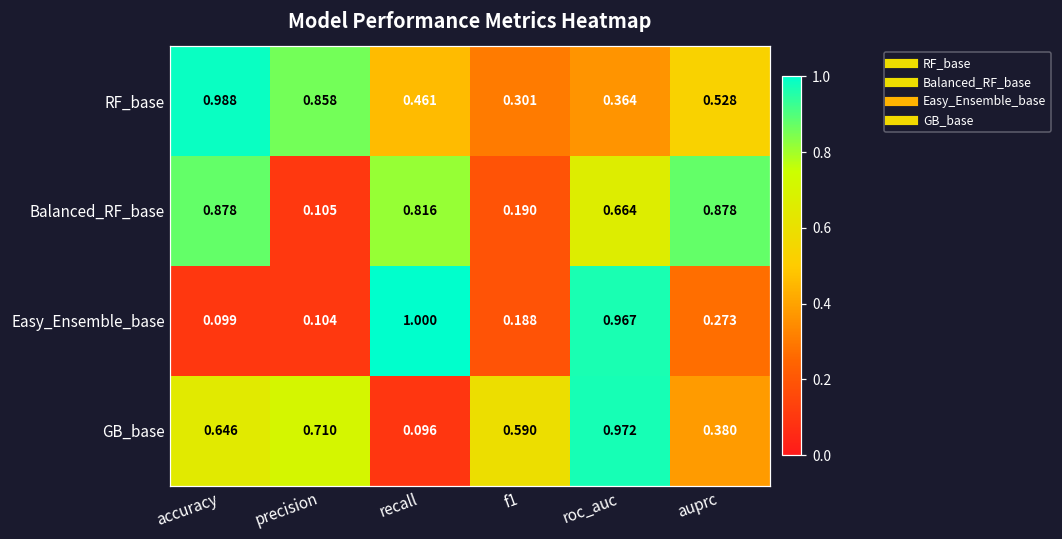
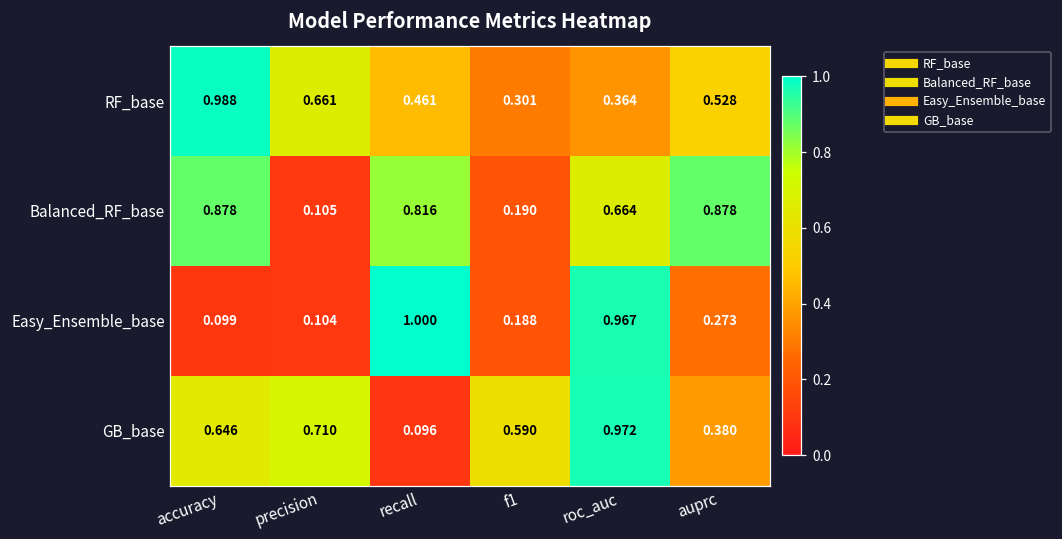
RF_base, precision: 0.858 -> 0.661
